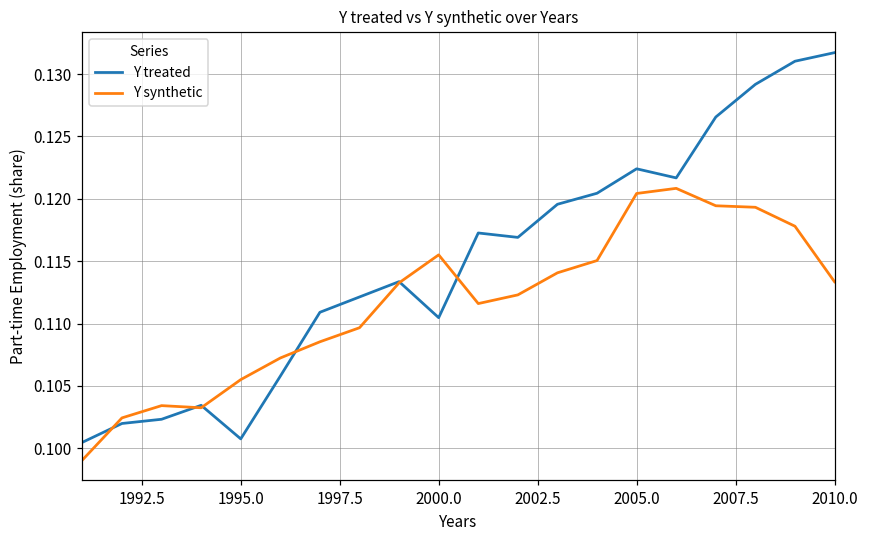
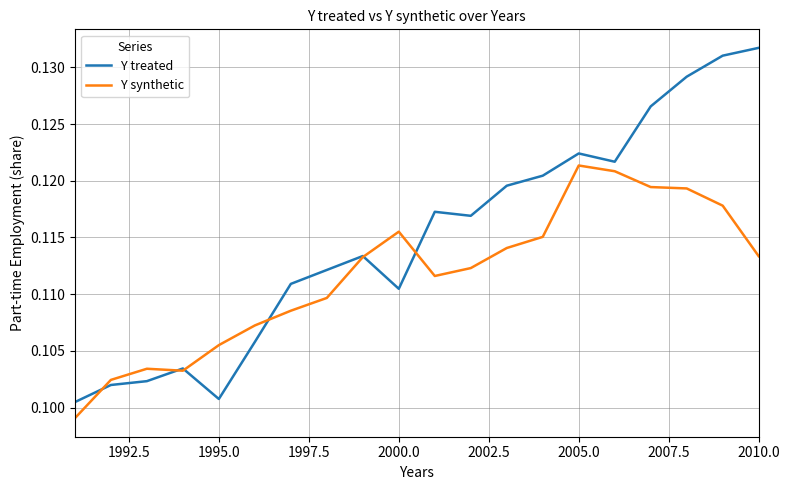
Y synthetic, 2005.0: 0.1204 -> 0.1213
